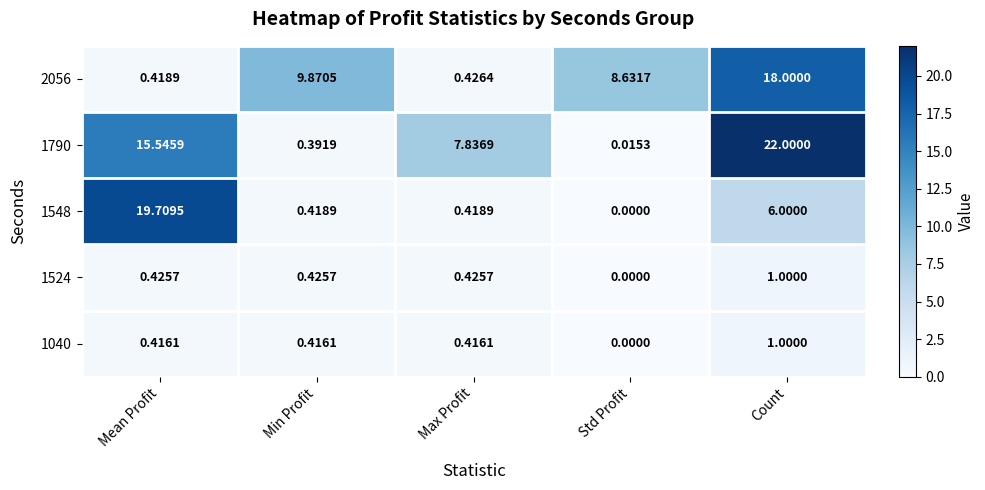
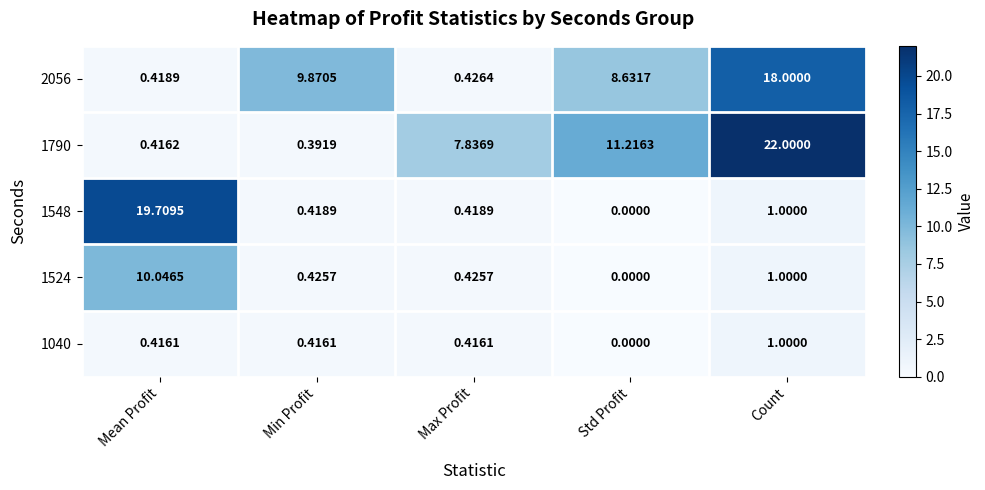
1790, Mean Profit: 15.5459 -> 0.4162
1790, Std Profit: 0.0153 -> 11.2163
1548, Count: 6.0000 -> 1.0000
1524, Mean Profit: 0.4257 -> 10.0465
